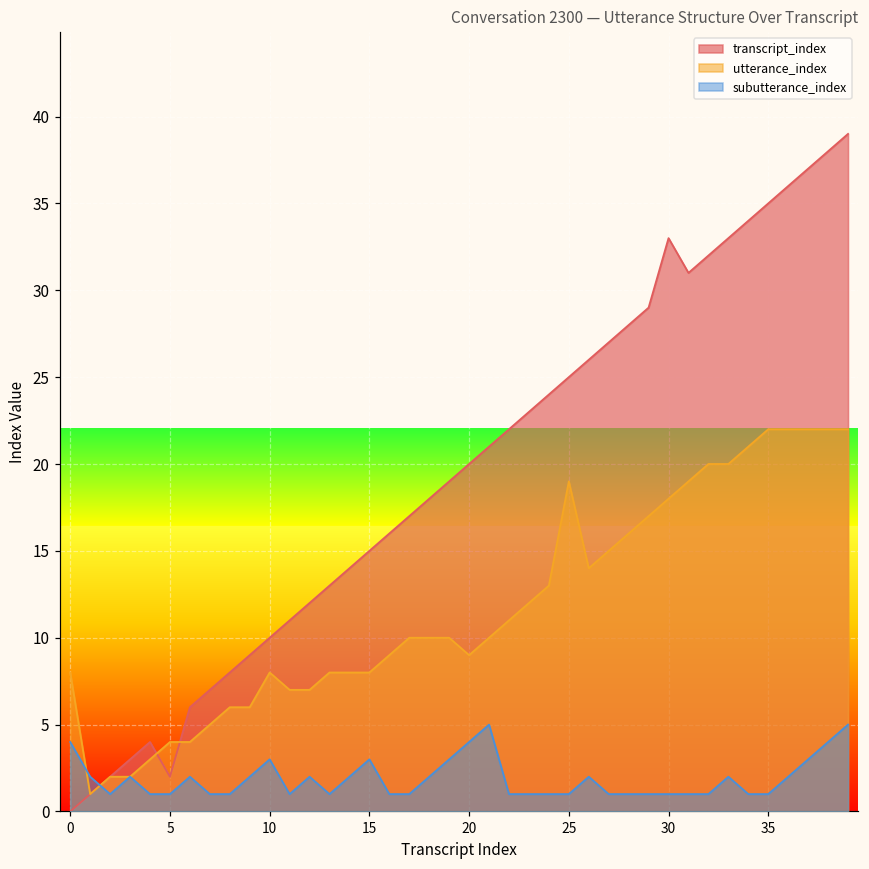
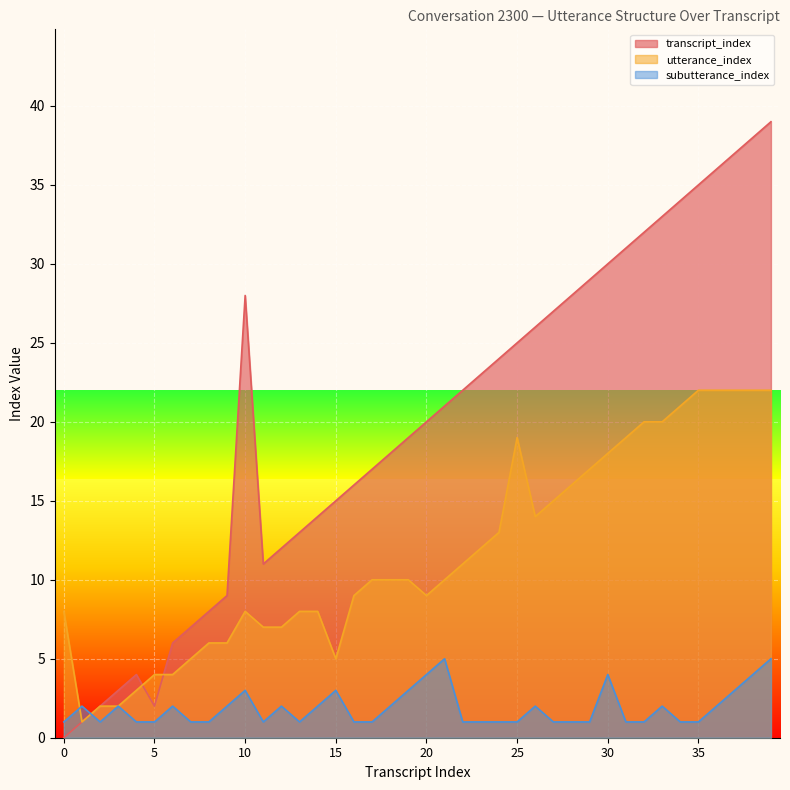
subutterance_index, 0: 4 -> 1
transcript_index, 10: 10 -> 28
utterance_index, 15: 8 -> 5
transcript_index, 30: 33 -> 30
subutterance_index, 30: 1 -> 4
